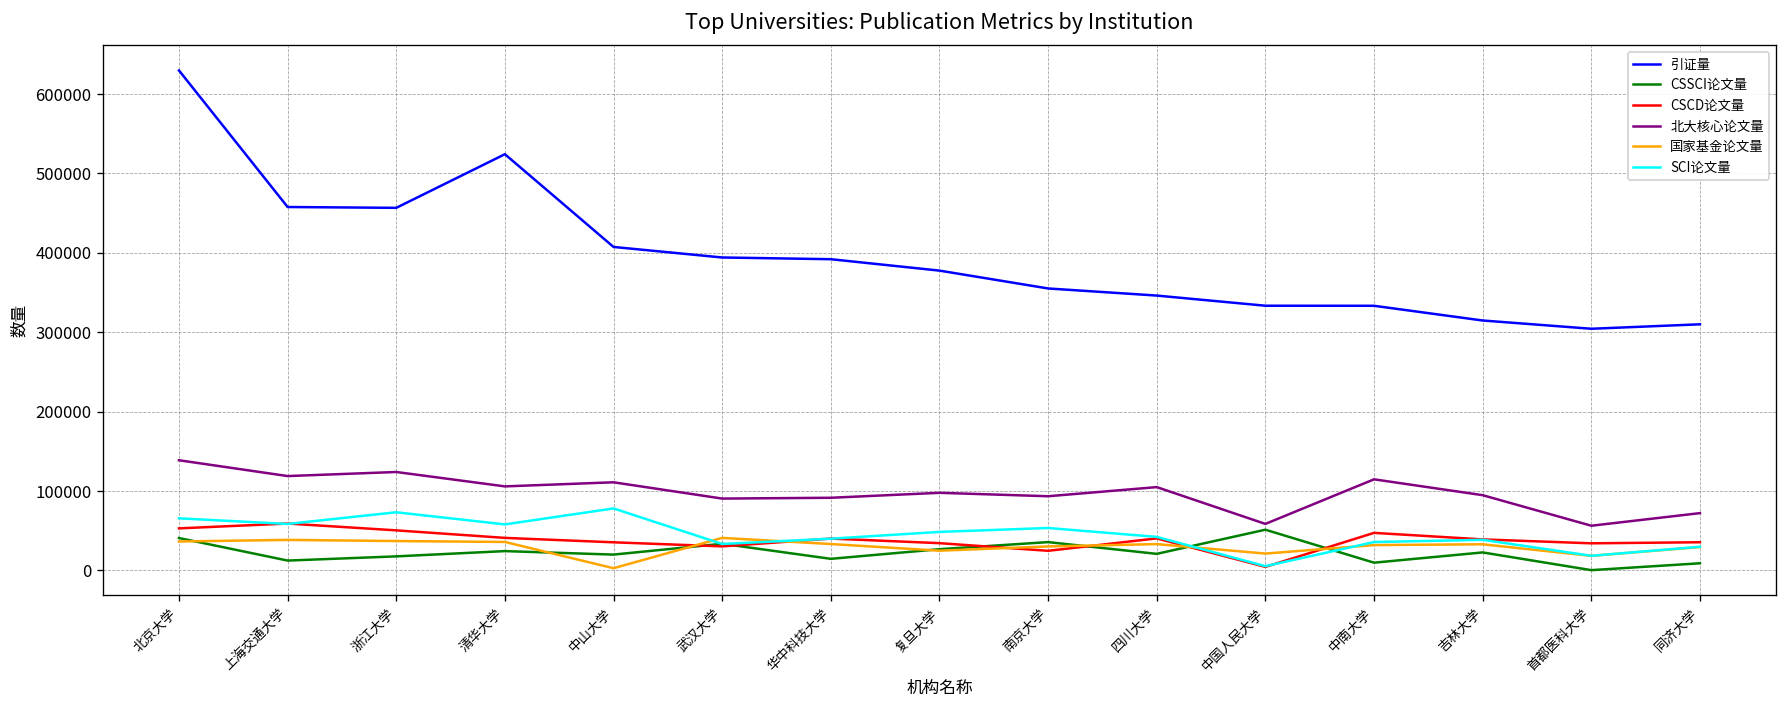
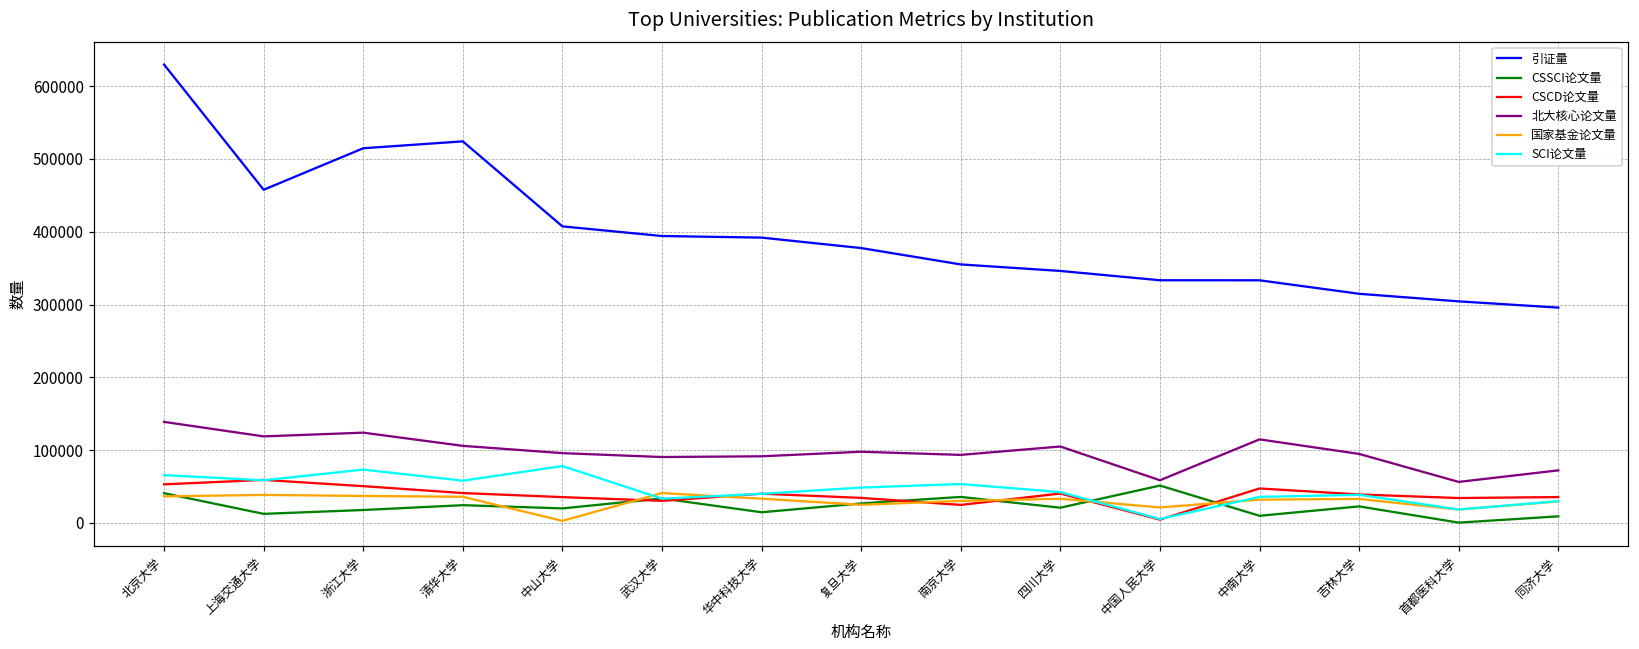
引证量, 浙江大学: 460000 -> 510000
北大核心论文量, 中山大学: 110000 -> 100000
引证量, 同济大学: 310000 -> 300000
